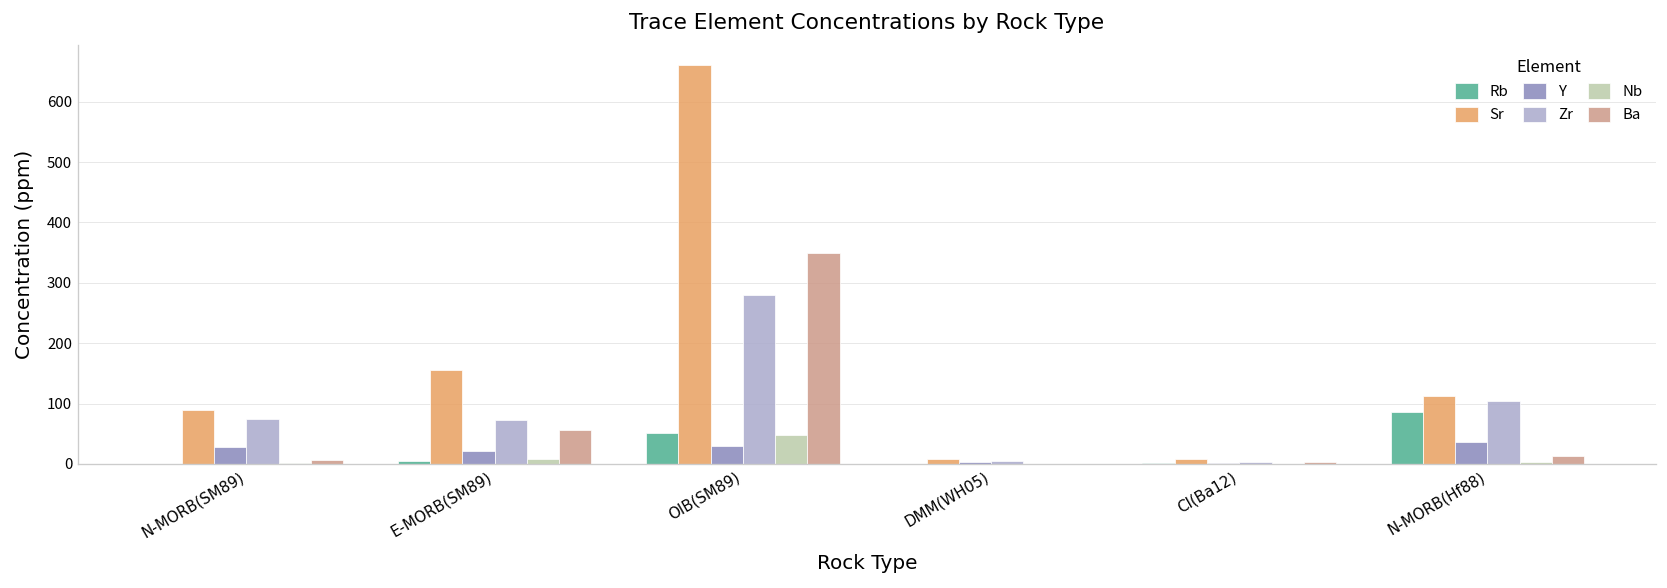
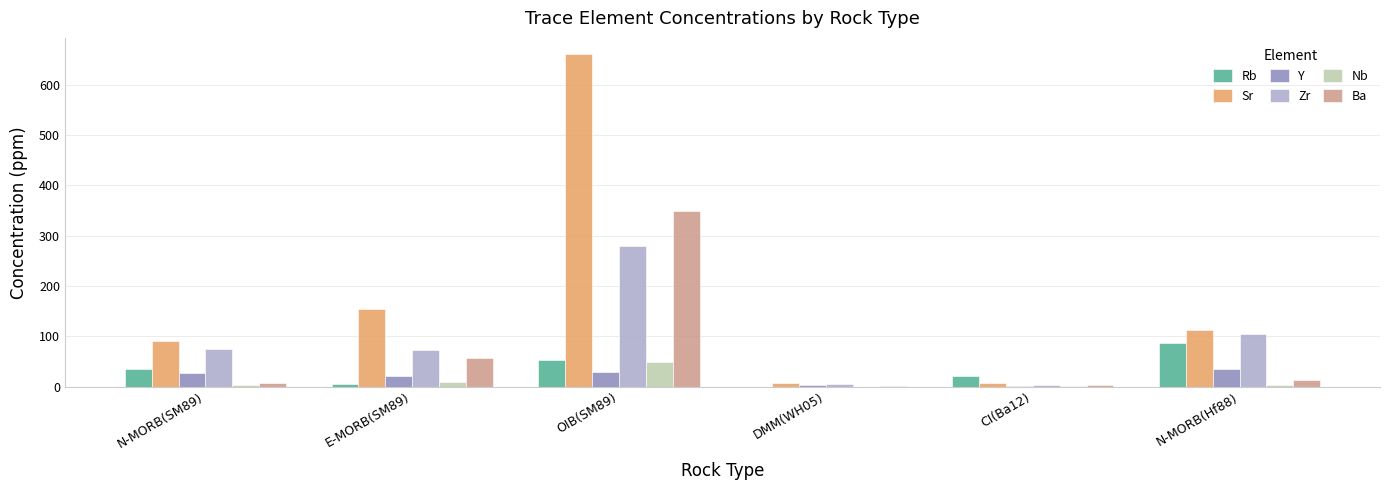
Rb, N-MORB(SM89): 0 -> 40
Rb, CI(Ba12): 0 -> 20
